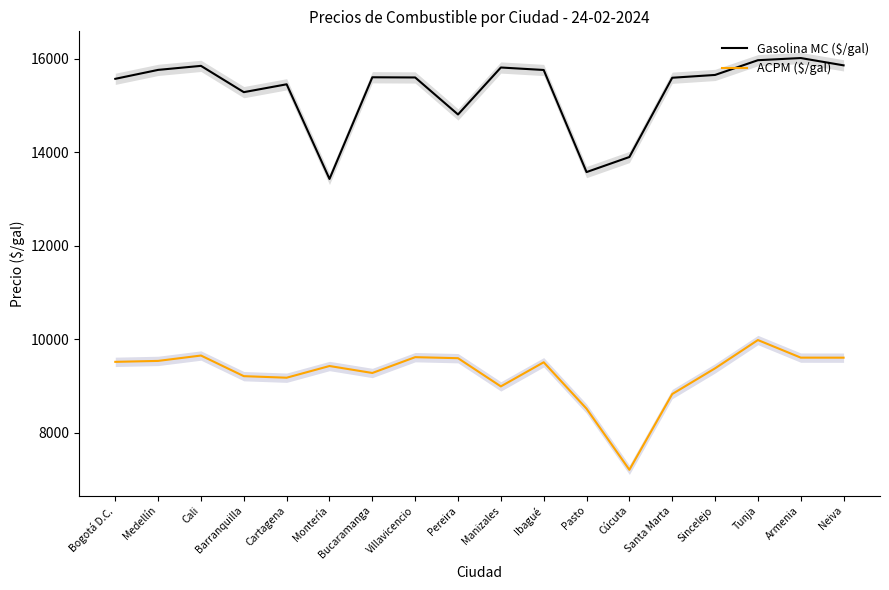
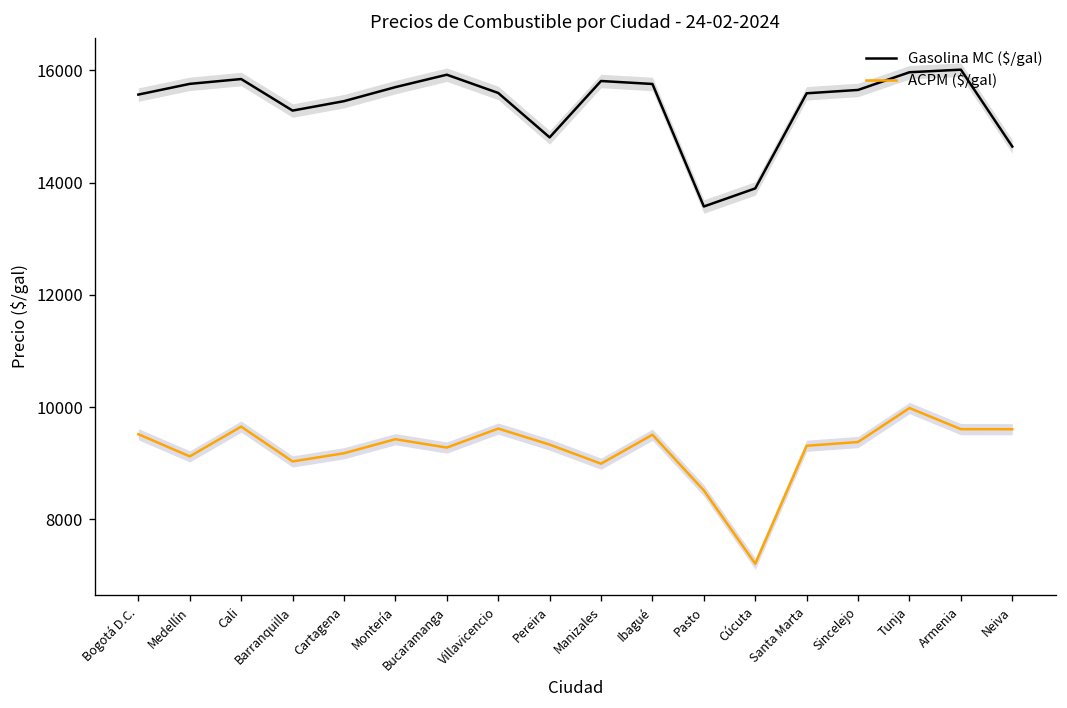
ACPM ($/gal), Medellín: 9500 -> 9100
ACPM ($/gal), Barranquilla: 9200 -> 9000
Gasolina MC ($/gal), Montería: 13400 -> 15700
Gasolina MC ($/gal), Bucaramanga: 15600 -> 15900
ACPM ($/gal), Pereira: 9600 -> 9300
ACPM ($/gal), Santa Marta: 8800 -> 9300
Gasolina MC ($/gal), Neiva: 15900 -> 14600
